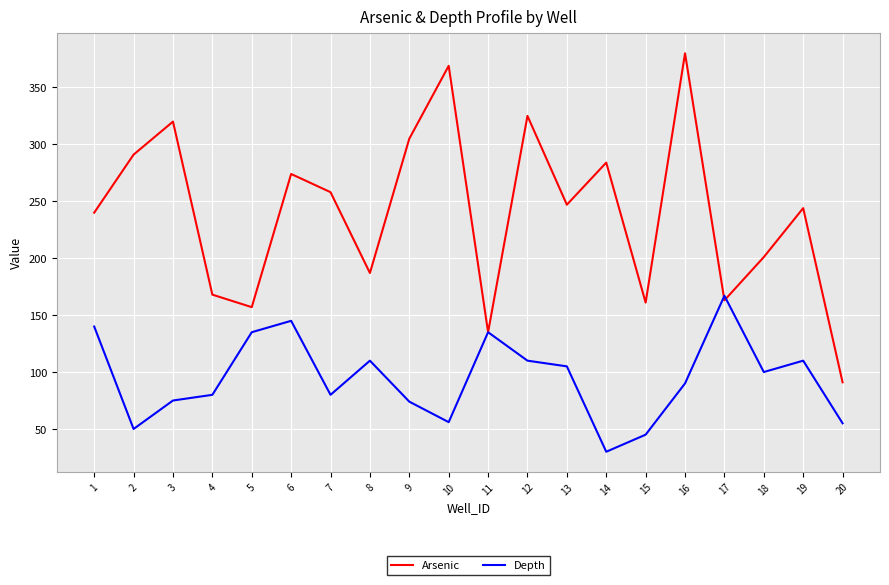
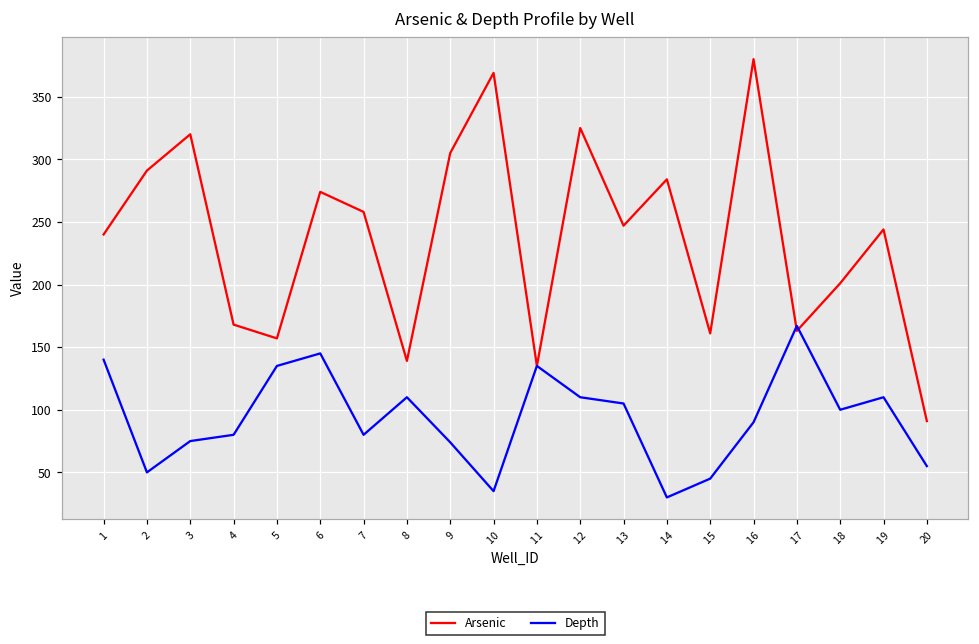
Arsenic, 8: 187 -> 139
Depth, 10: 56 -> 35
